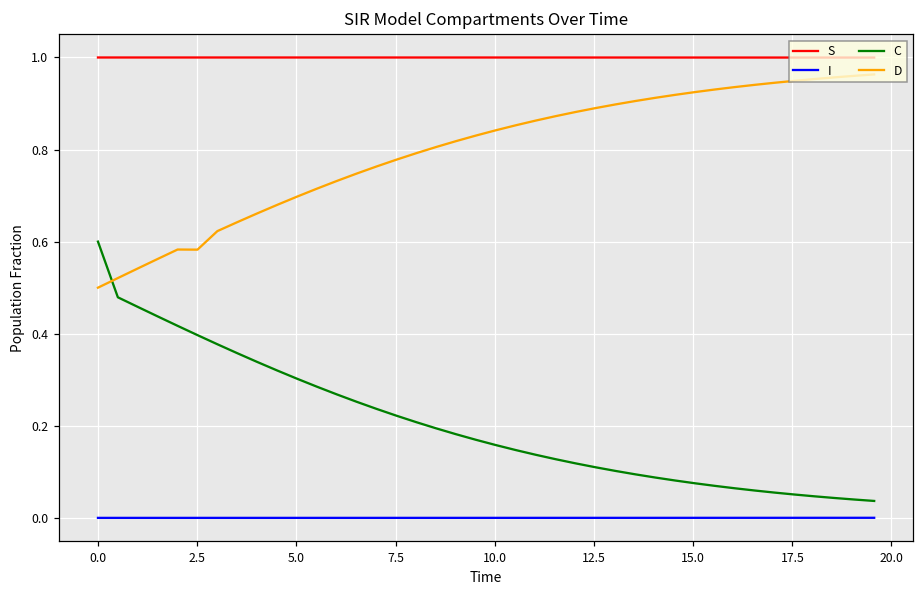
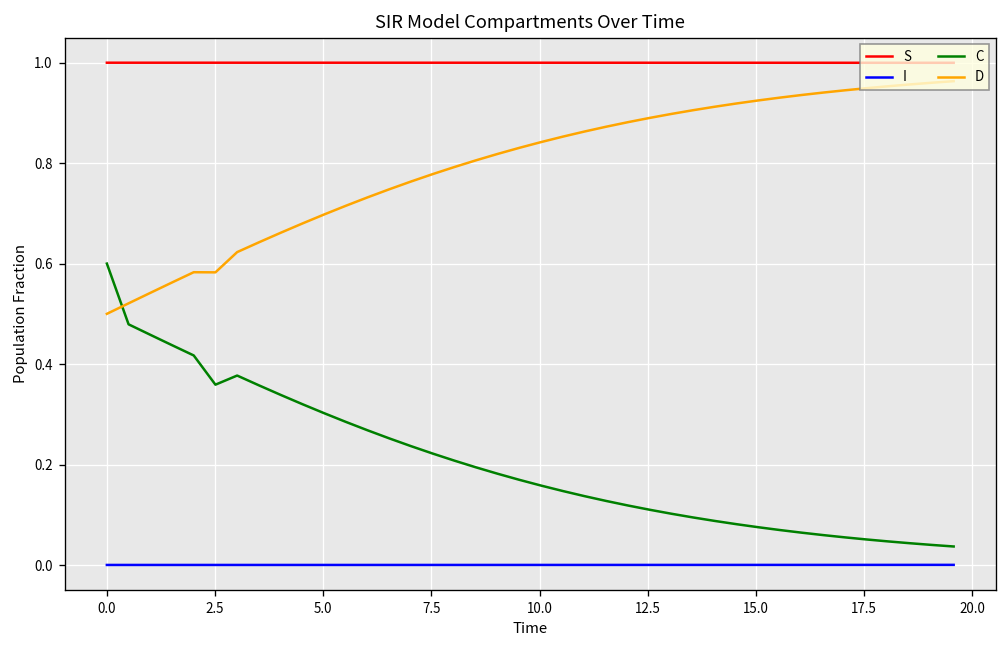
C, 2.5: 0.40 -> 0.36
